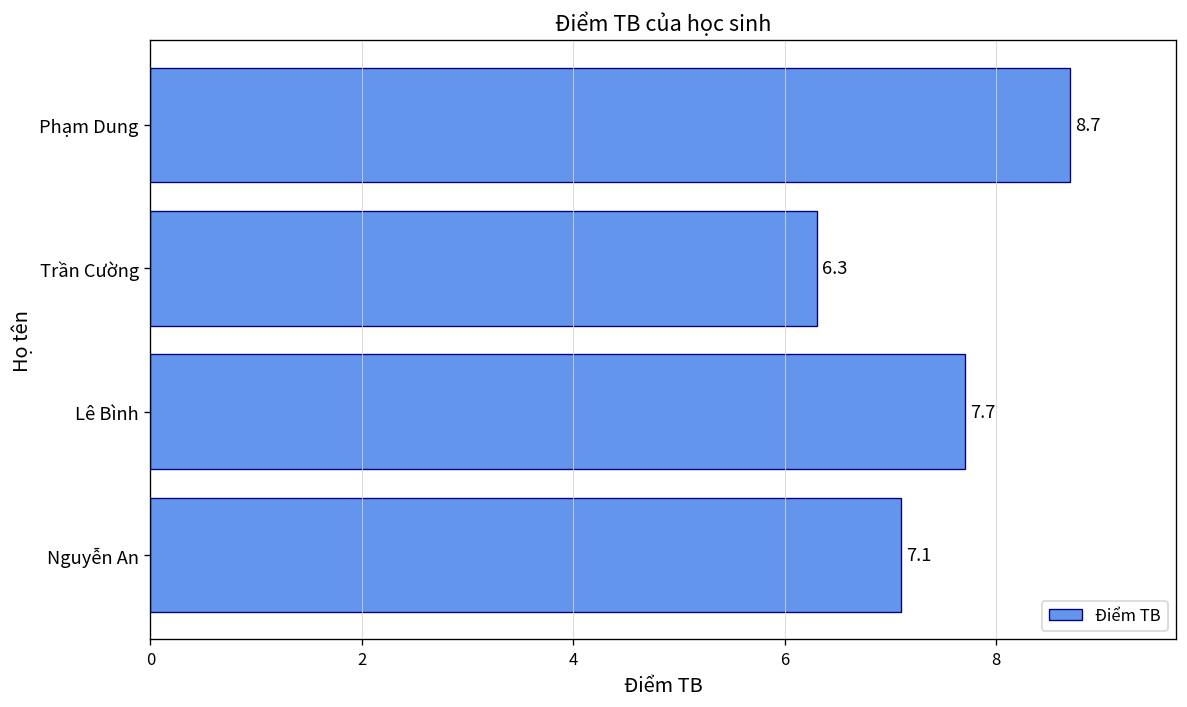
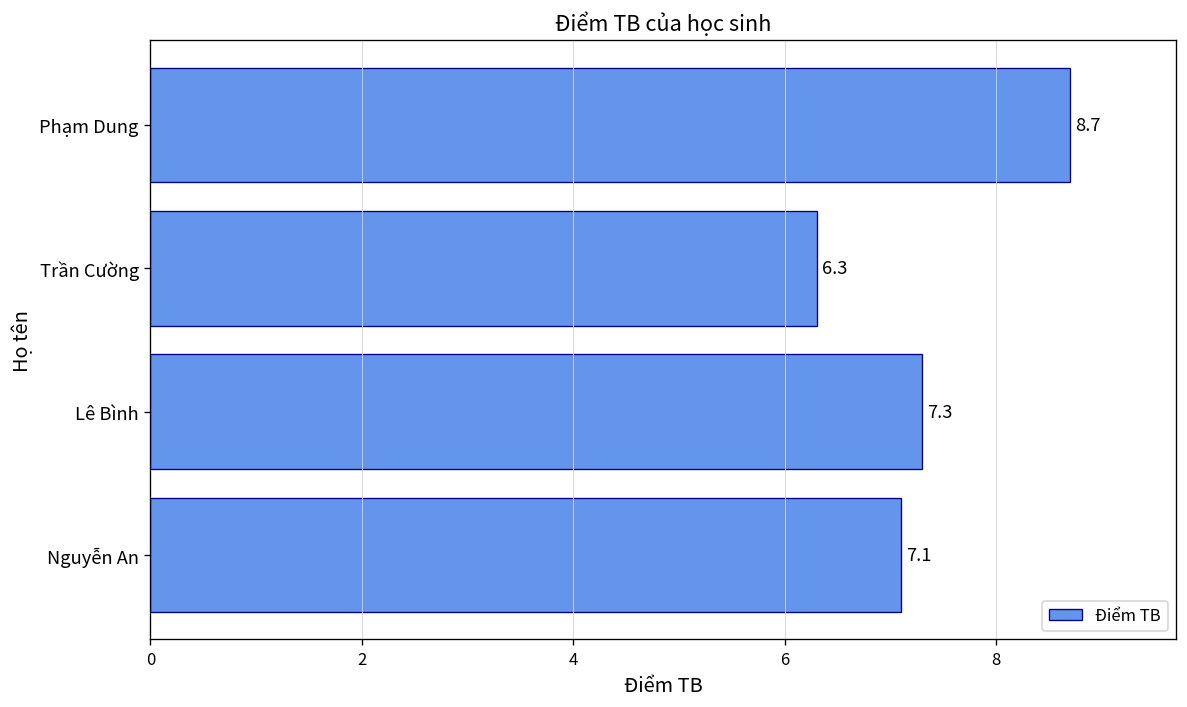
Lê Bình: 7.7 -> 7.3
